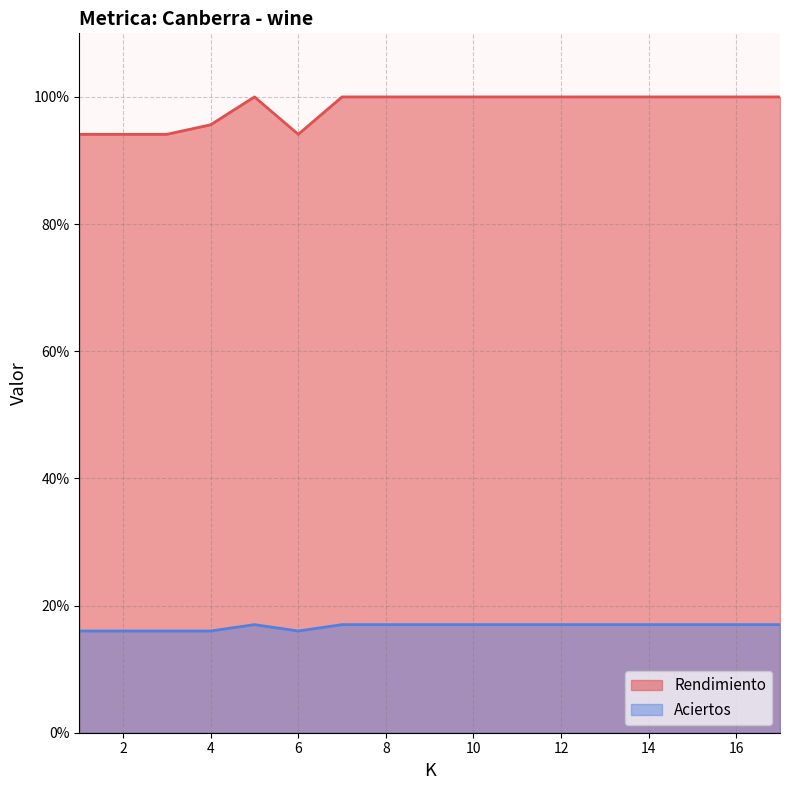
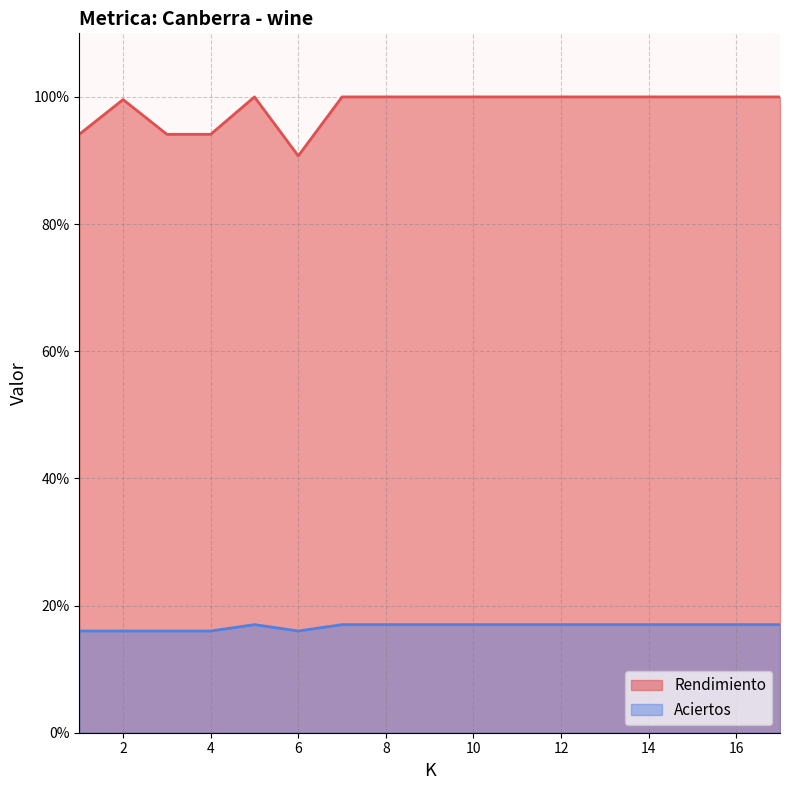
Rendimiento, 2: 94% -> 100%
Rendimiento, 4: 96% -> 94%
Rendimiento, 6: 94% -> 91%
